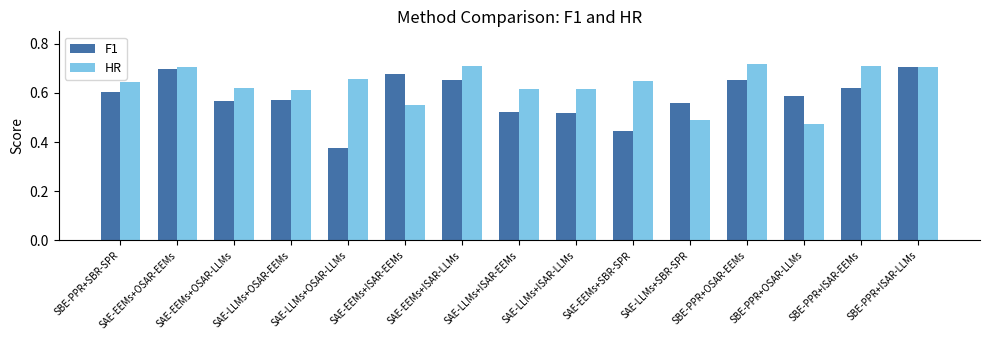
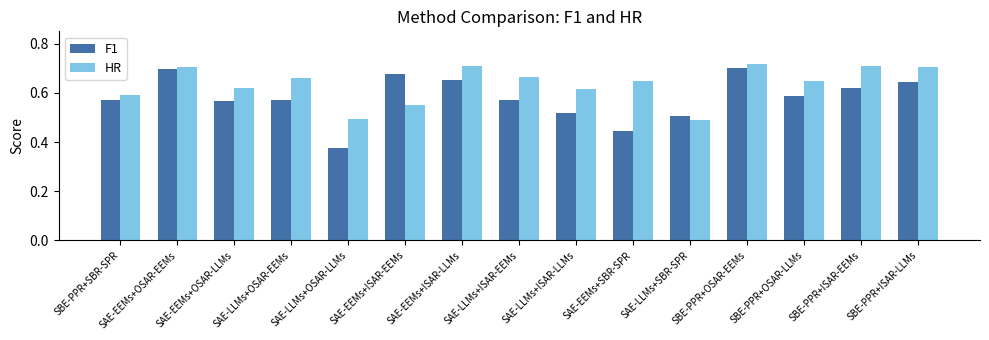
F1, SBE-PPR+SBR-SPR: 0.60 -> 0.57
HR, SBE-PPR+SBR-SPR: 0.64 -> 0.59
HR, SAE-LLMs+OSAR-EEMs: 0.61 -> 0.66
HR, SAE-LLMs+OSAR-LLMs: 0.66 -> 0.49
F1, SAE-LLMs+ISAR-EEMs: 0.52 -> 0.57
HR, SAE-LLMs+ISAR-EEMs: 0.62 -> 0.66
F1, SAE-LLMs+SBR-SPR: 0.56 -> 0.50
F1, SBE-PPR+OSAR-EEMs: 0.65 -> 0.70
HR, SBE-PPR+OSAR-LLMs: 0.48 -> 0.65
F1, SBE-PPR+ISAR-LLMs: 0.71 -> 0.65
